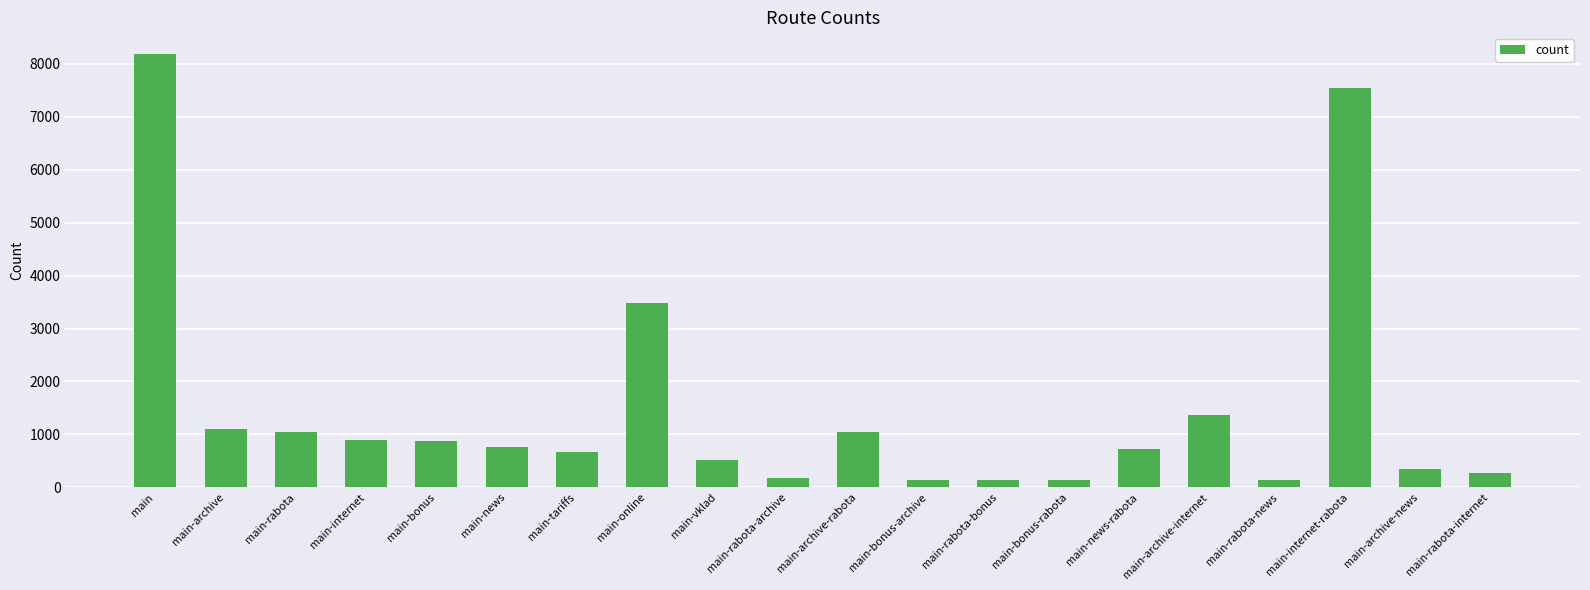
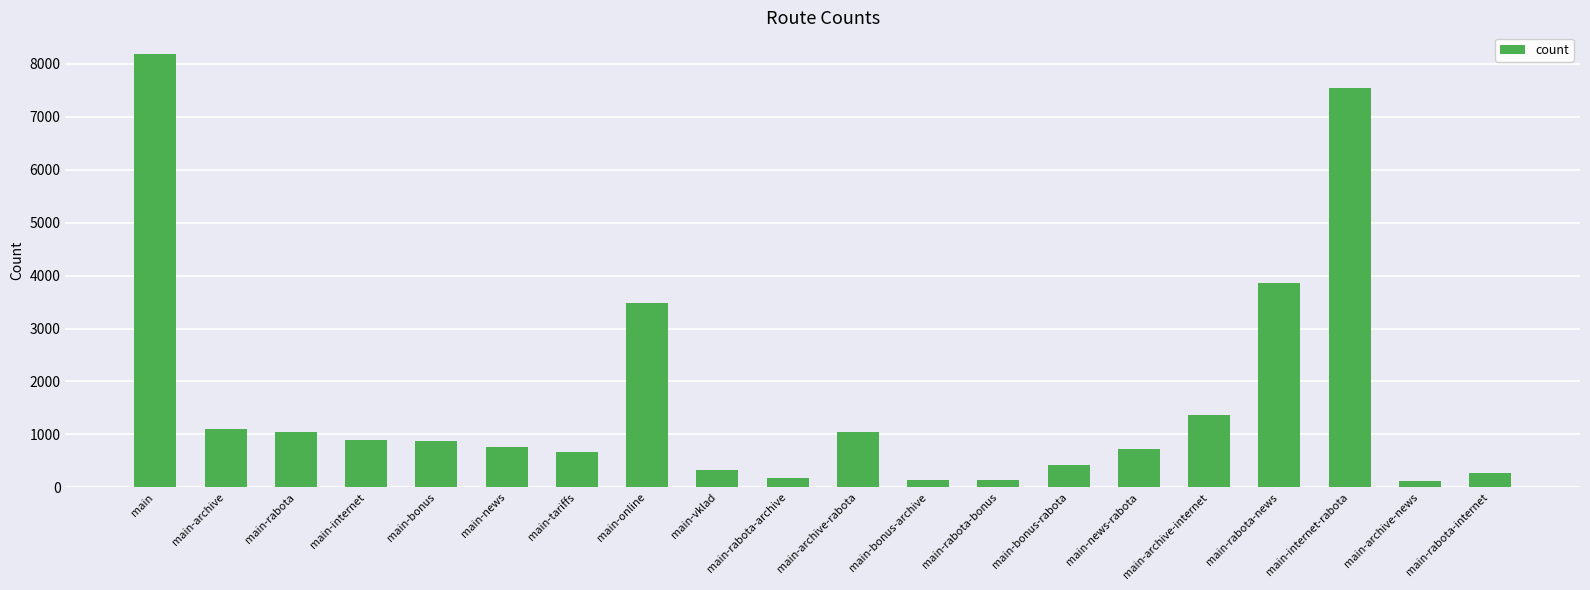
main-vklad: 500 -> 300
main-bonus-rabota: 100 -> 400
main-rabota-news: 100 -> 3900
main-archive-news: 300 -> 100
